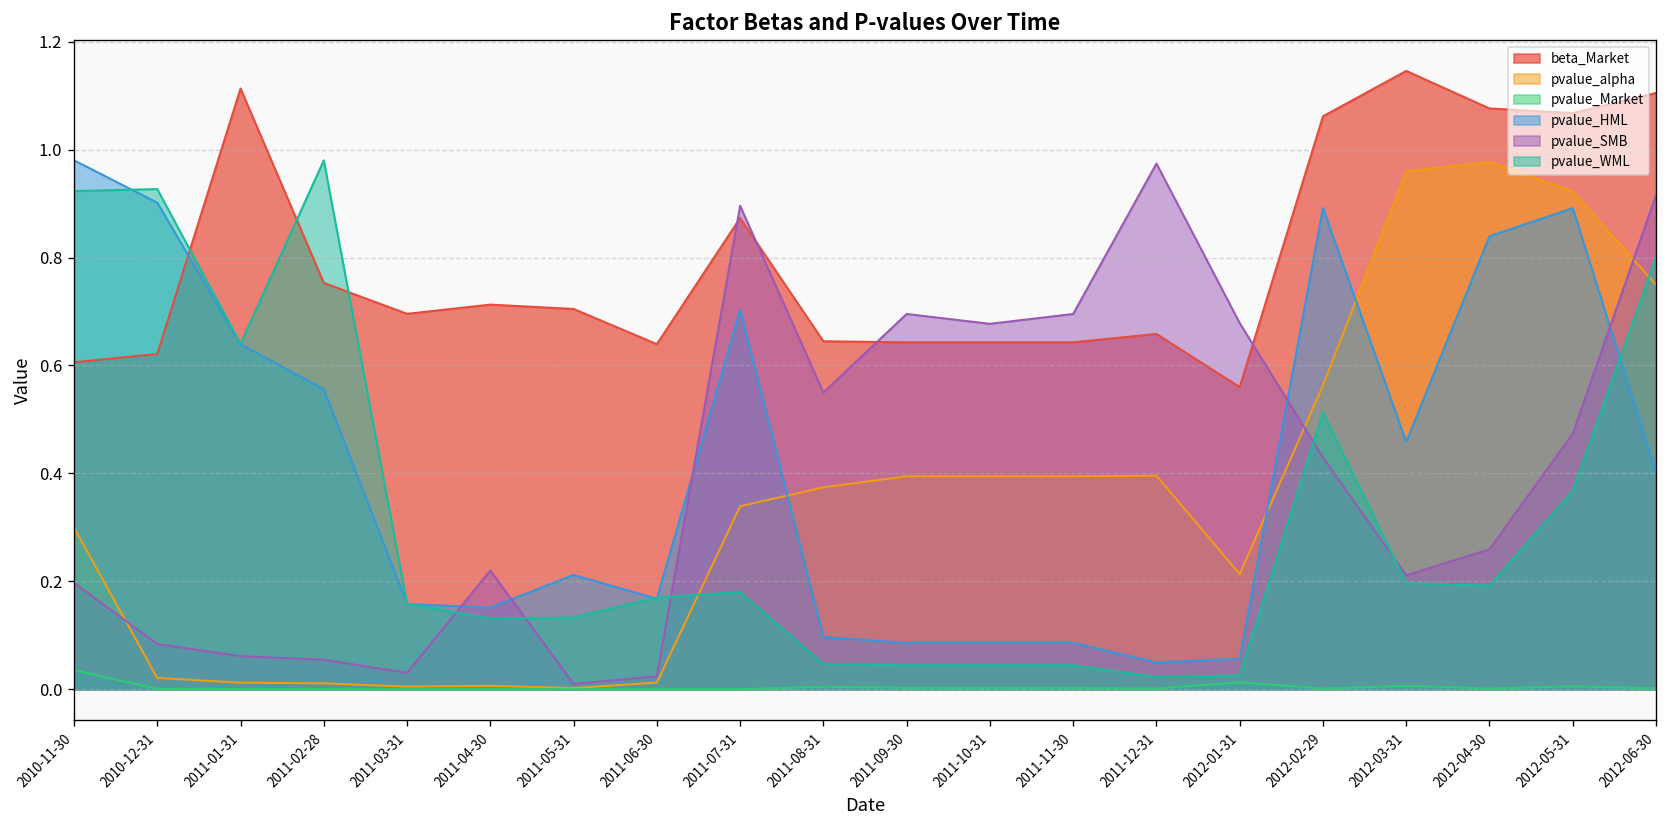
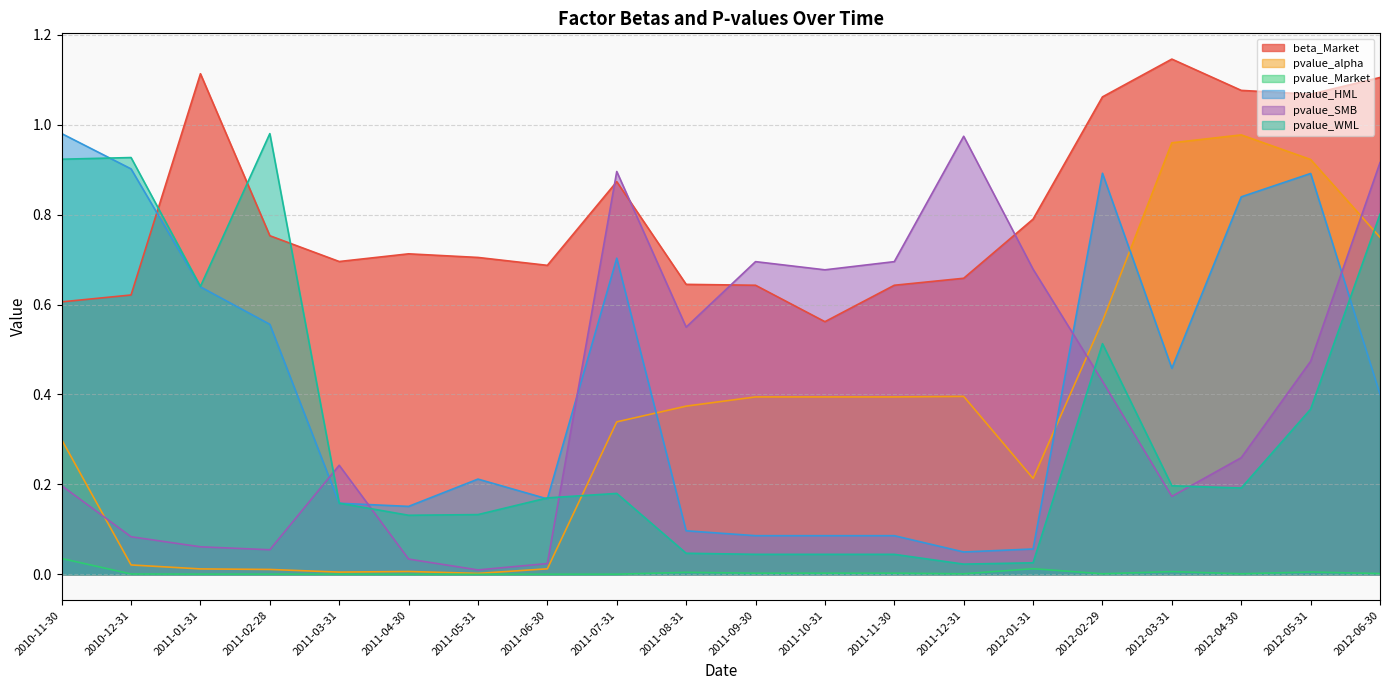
pvalue_SMB, 2011-03-31: 0.03 -> 0.24
pvalue_SMB, 2011-04-30: 0.22 -> 0.03
beta_Market, 2011-06-30: 0.64 -> 0.69
beta_Market, 2011-10-31: 0.64 -> 0.56
beta_Market, 2012-01-31: 0.56 -> 0.79
pvalue_SMB, 2012-03-31: 0.21 -> 0.17
